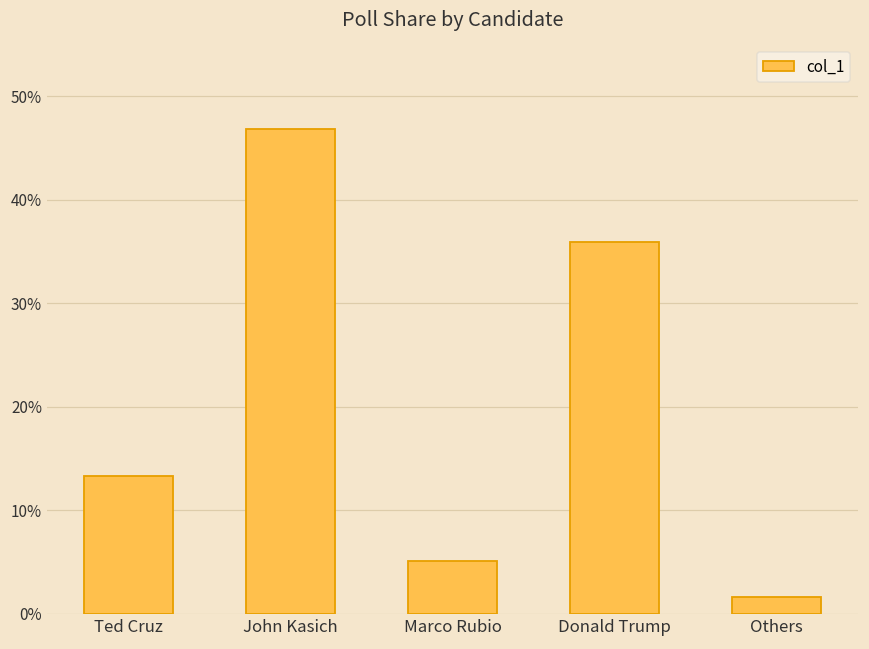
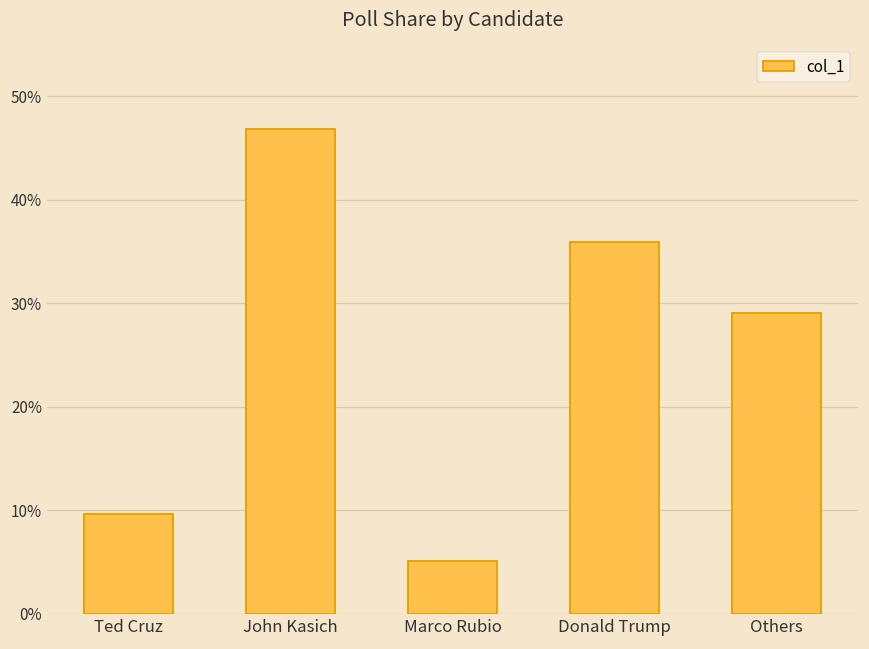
Ted Cruz: 13% -> 10%
Others: 2% -> 29%
